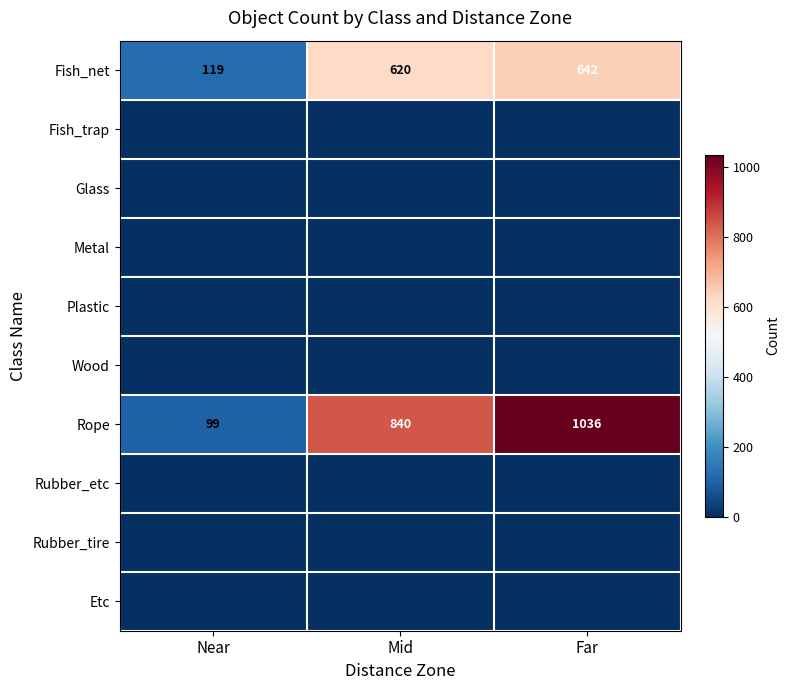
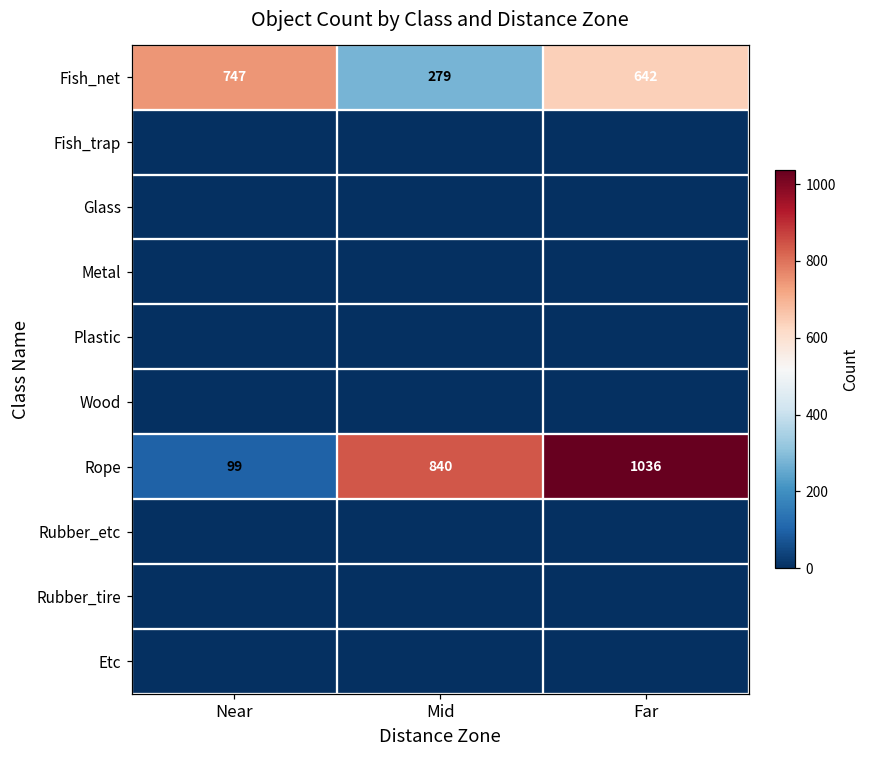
Fish_net, Near: 119 -> 747
Fish_net, Mid: 620 -> 279
